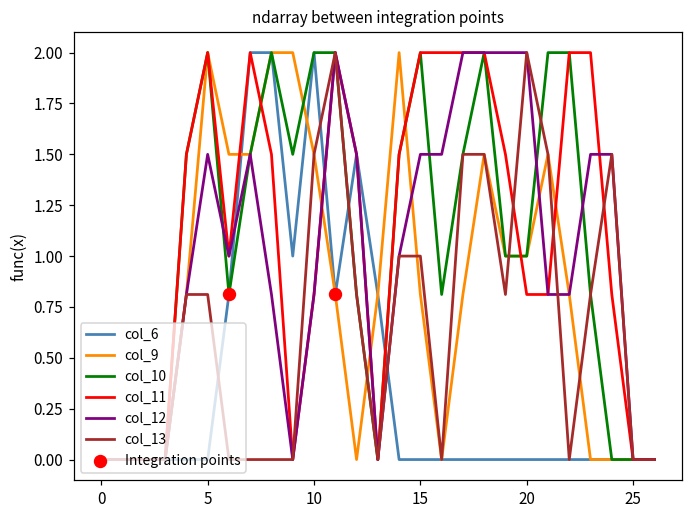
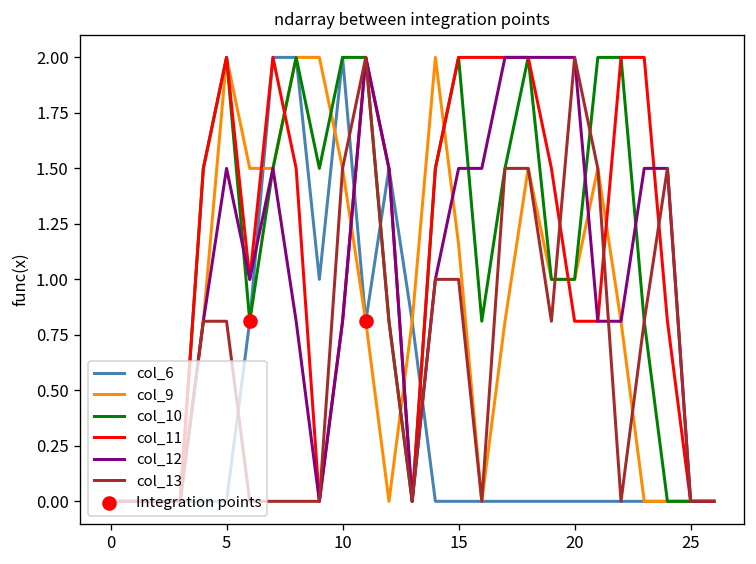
col_9, 15: 0.81 -> 1.16
